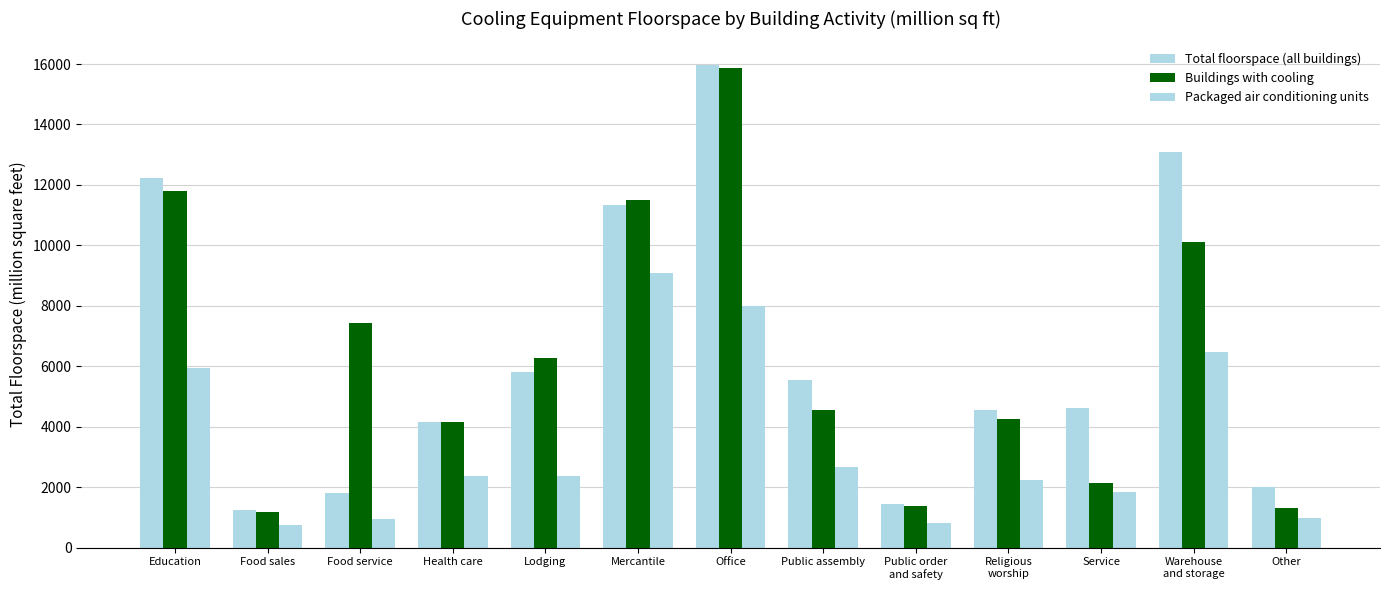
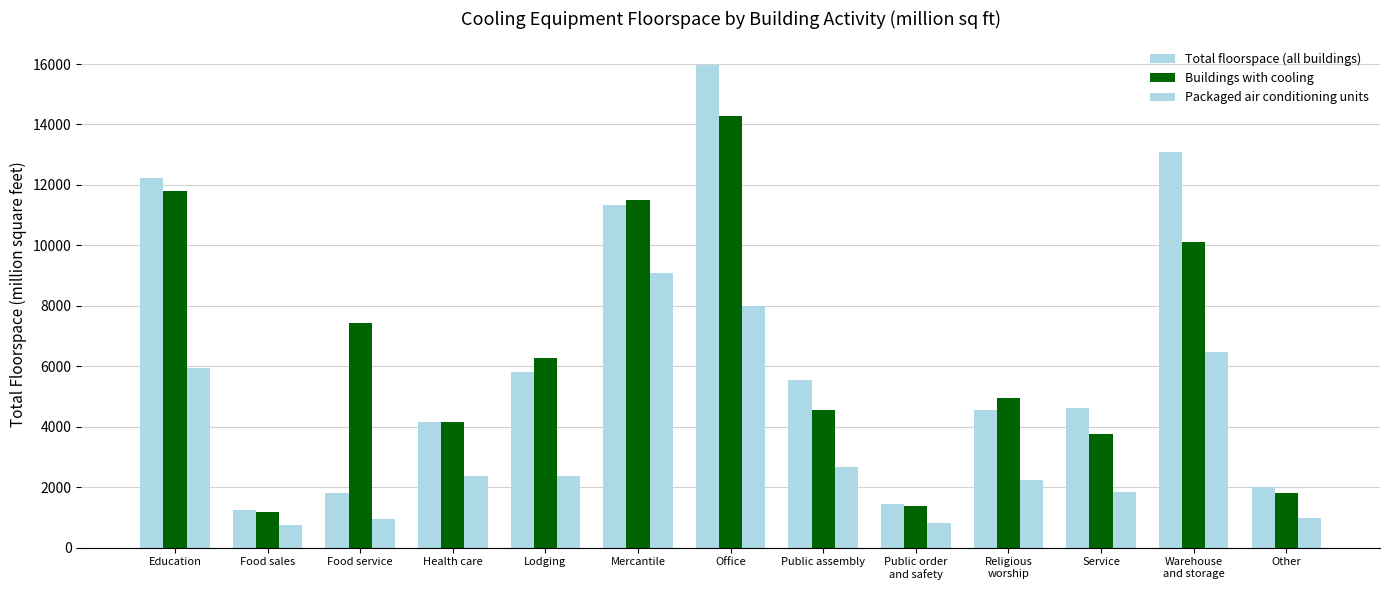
Buildings with cooling, Office: 15900 -> 14300
Buildings with cooling, Religious worship: 4300 -> 5000
Buildings with cooling, Service: 2100 -> 3800
Buildings with cooling, Other: 1300 -> 1800
